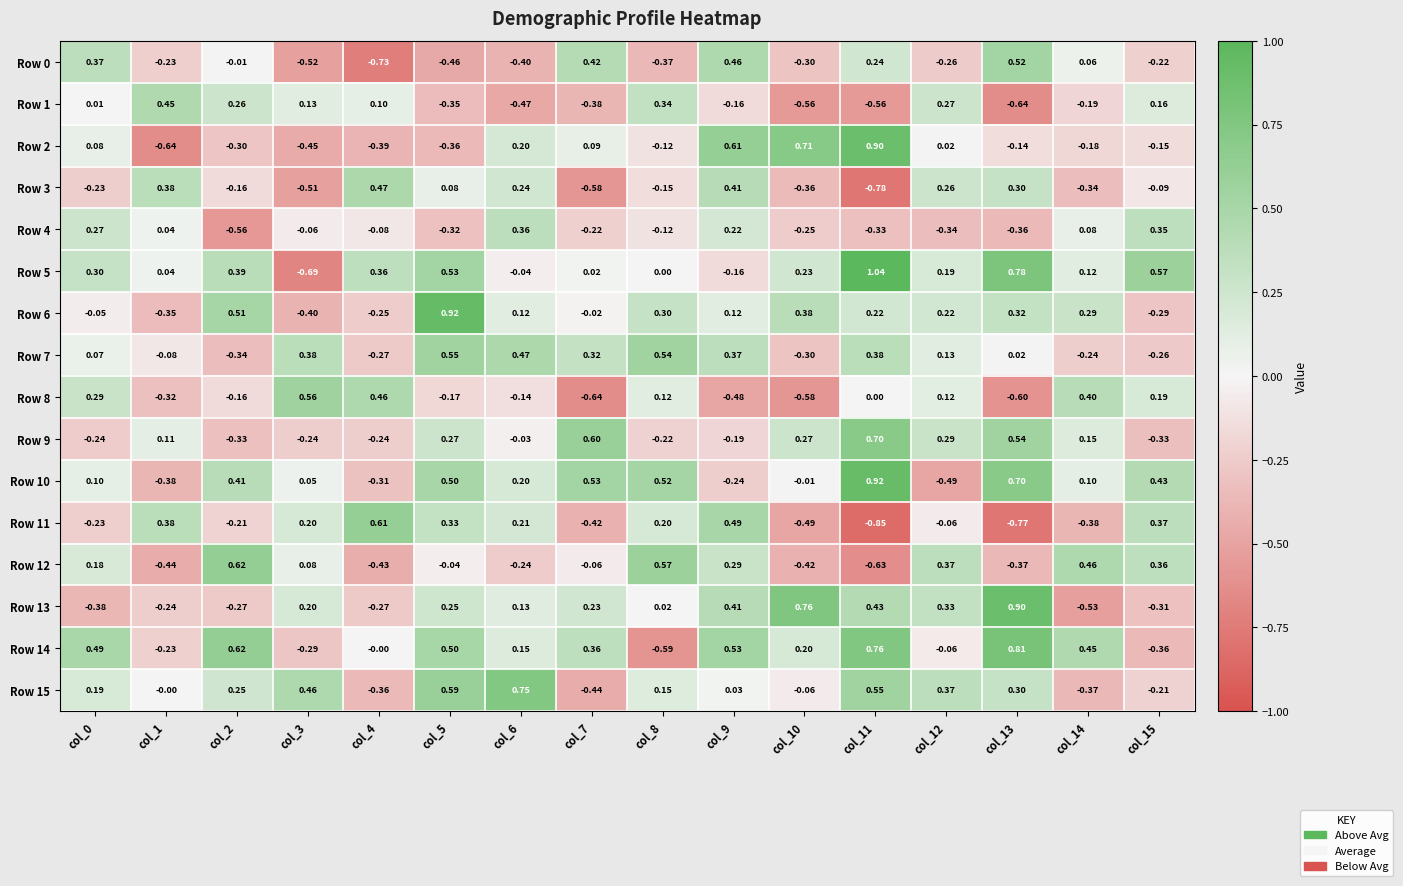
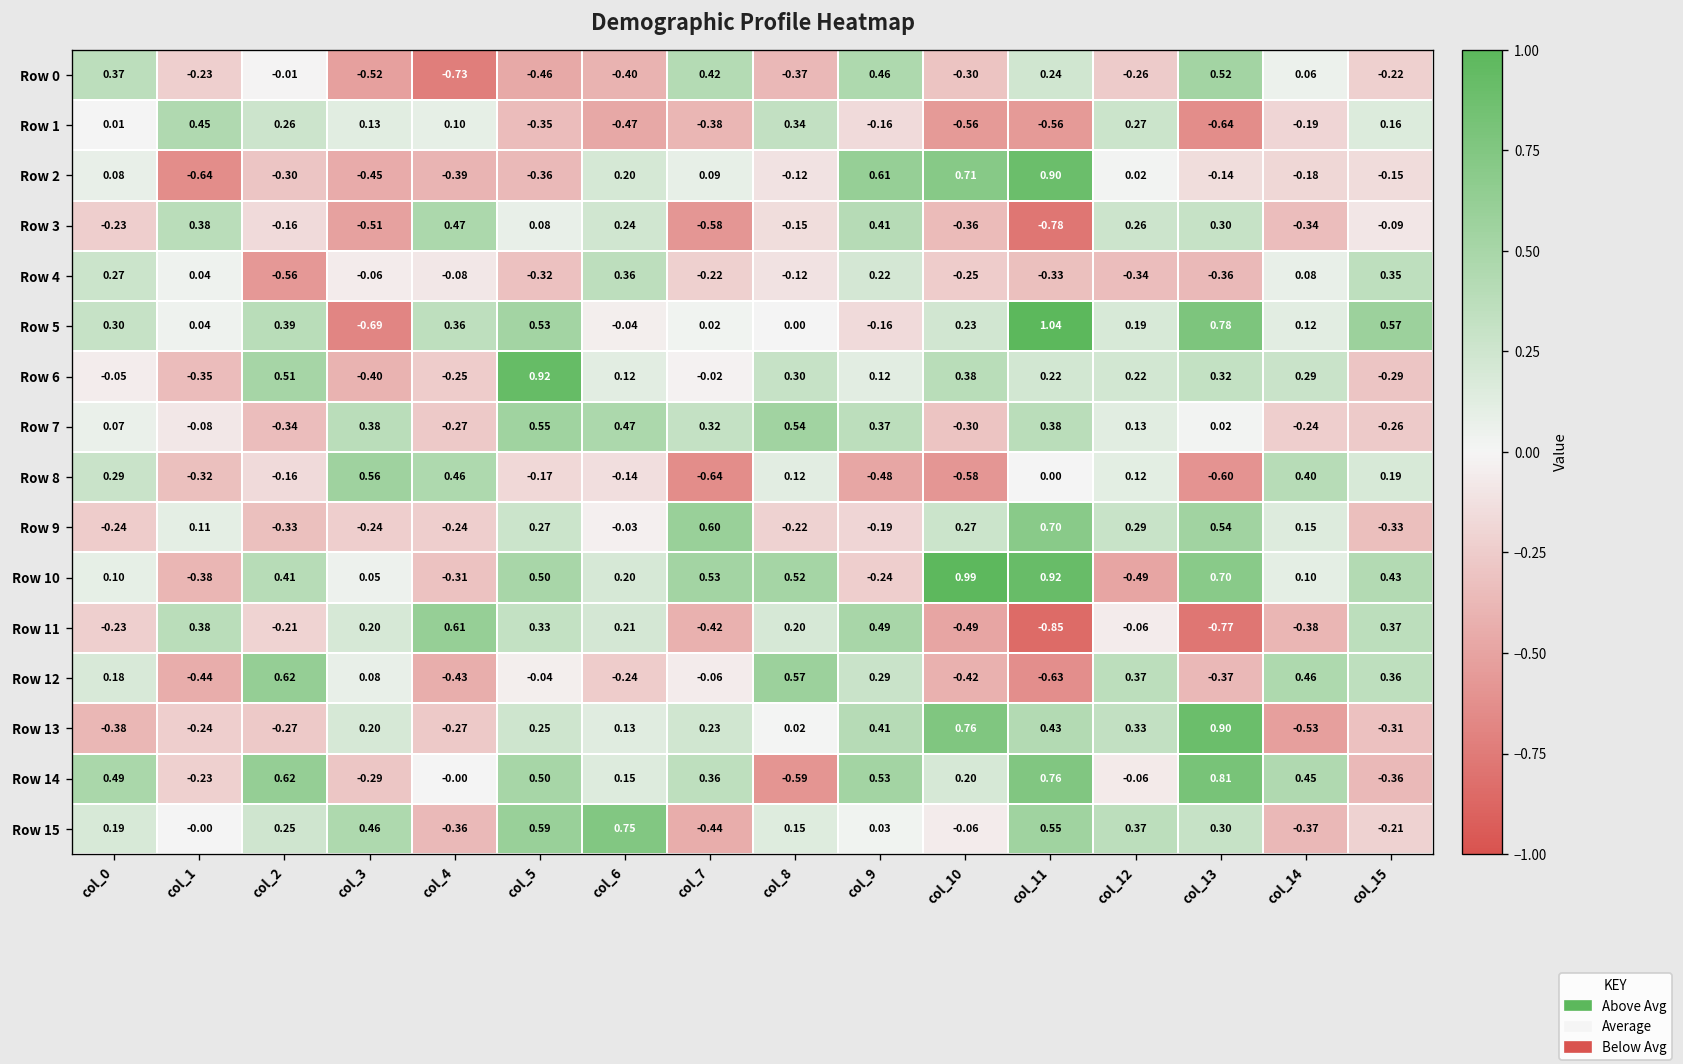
Row 10, col_10: -0.01 -> 0.99
